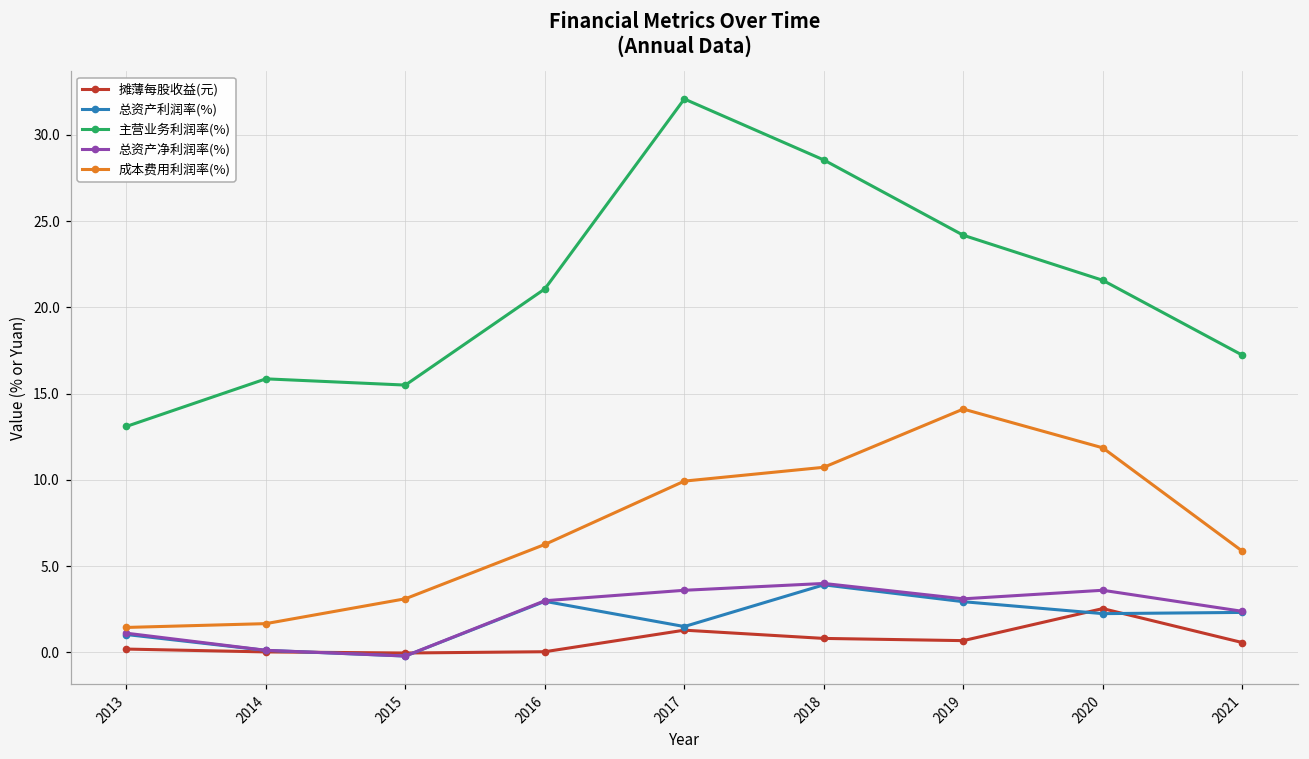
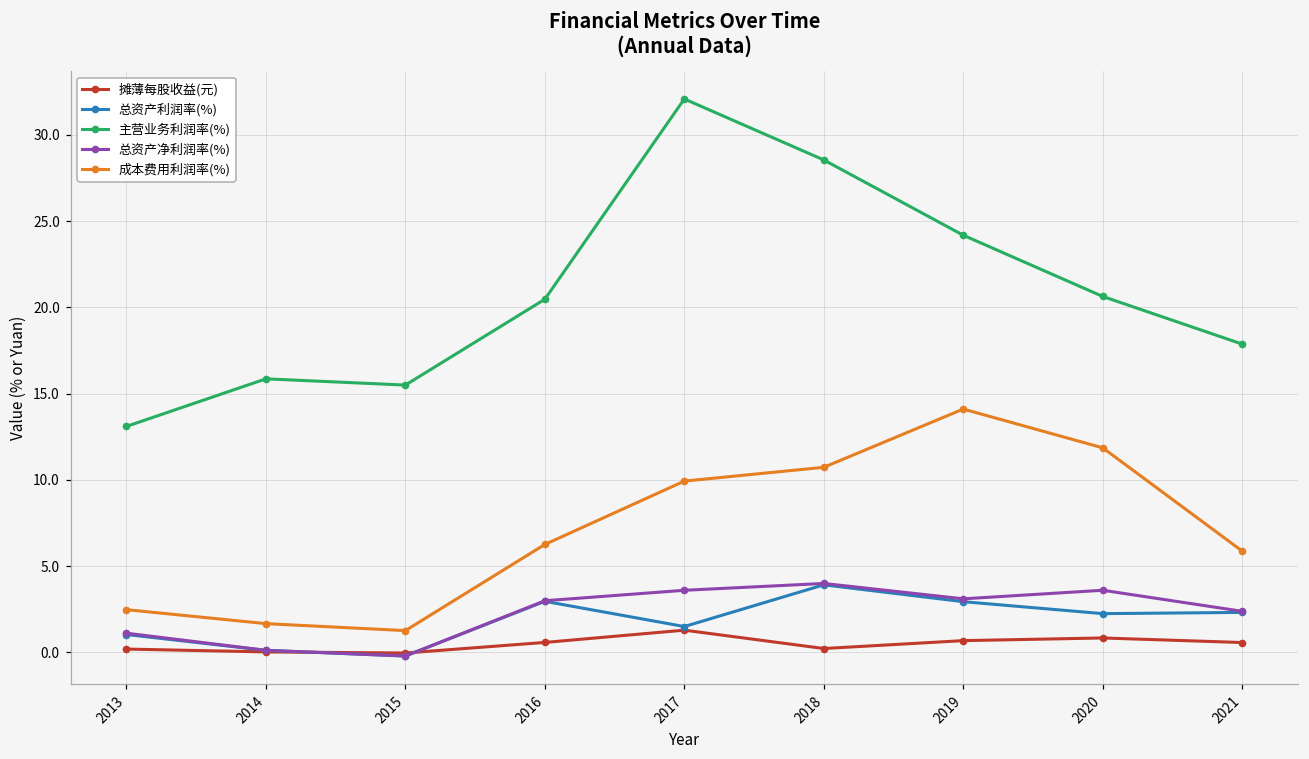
成本费用利润率(%), 2013: 1.4 -> 2.5
成本费用利润率(%), 2015: 3.1 -> 1.3
摊薄每股收益(元), 2016: 0.0 -> 0.6
主营业务利润率(%), 2016: 21.1 -> 20.5
摊薄每股收益(元), 2018: 0.8 -> 0.2
摊薄每股收益(元), 2020: 2.5 -> 0.8
主营业务利润率(%), 2020: 21.6 -> 20.6
主营业务利润率(%), 2021: 17.2 -> 17.9
